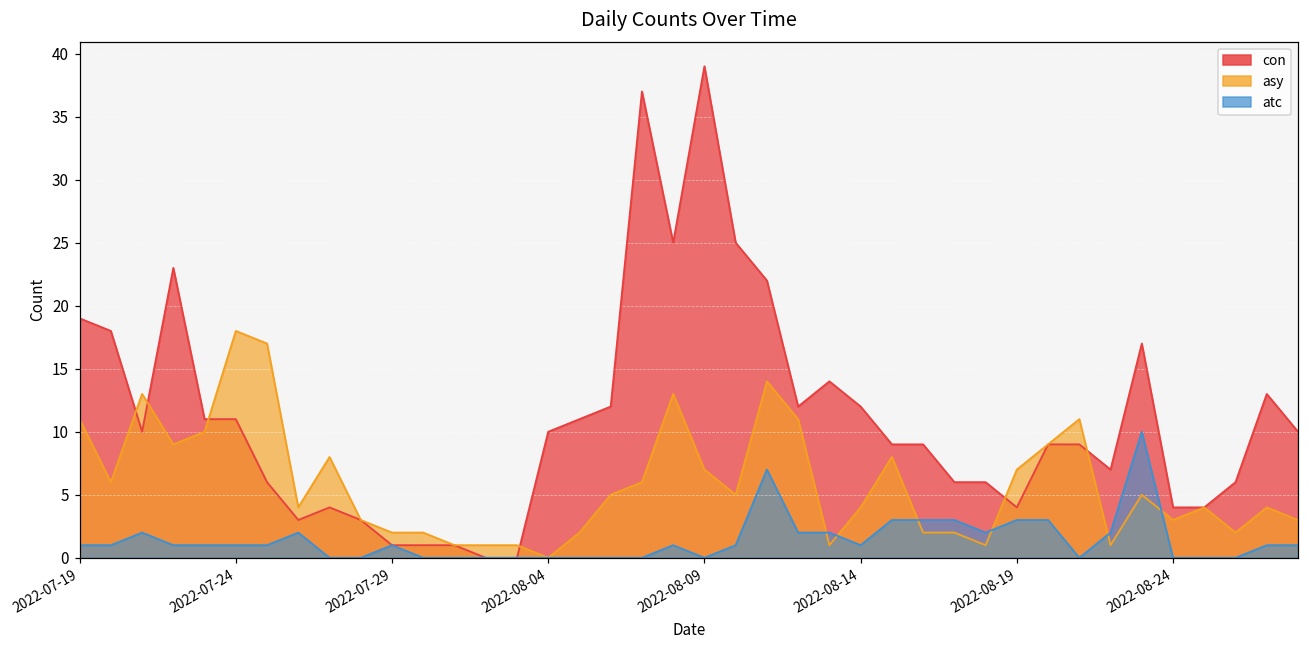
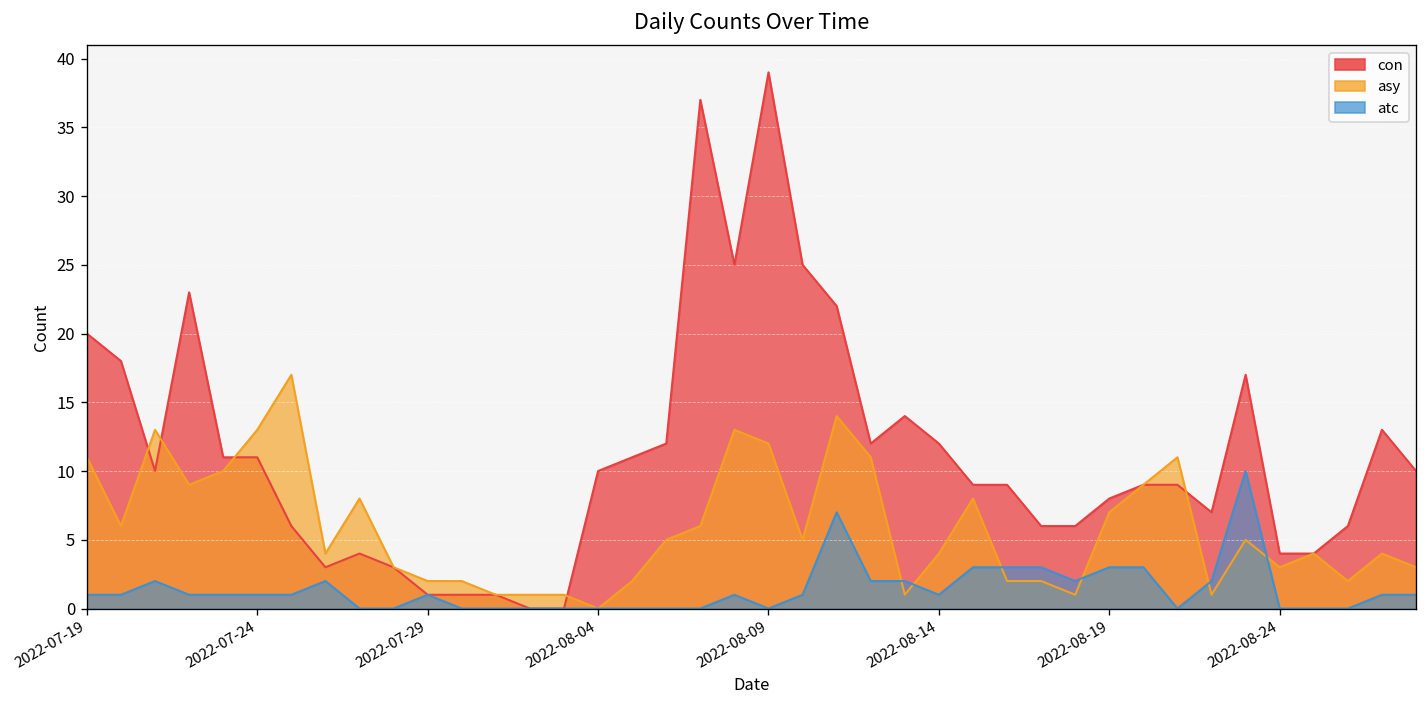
con, 2022-07-19: 19 -> 20
asy, 2022-07-24: 18 -> 13
asy, 2022-08-09: 7 -> 12
con, 2022-08-19: 4 -> 8
